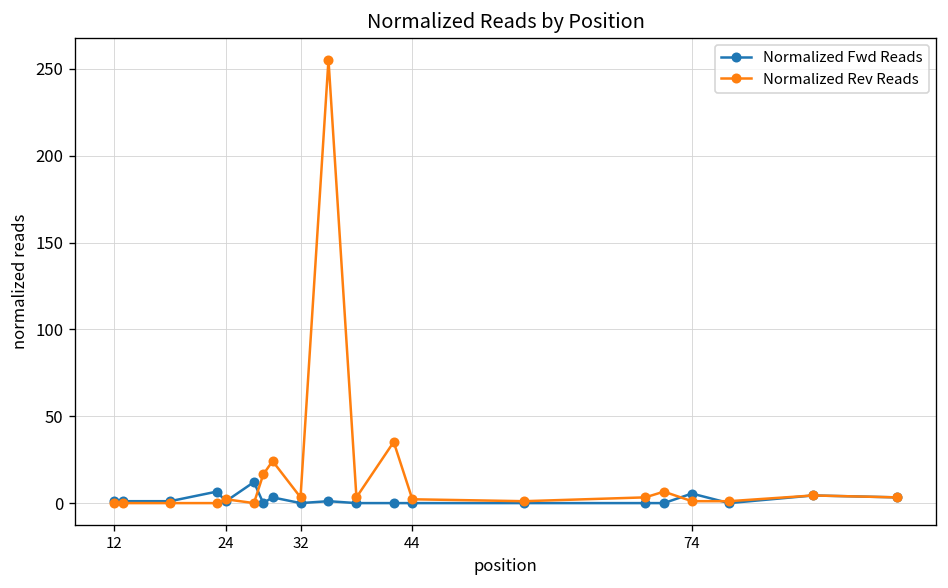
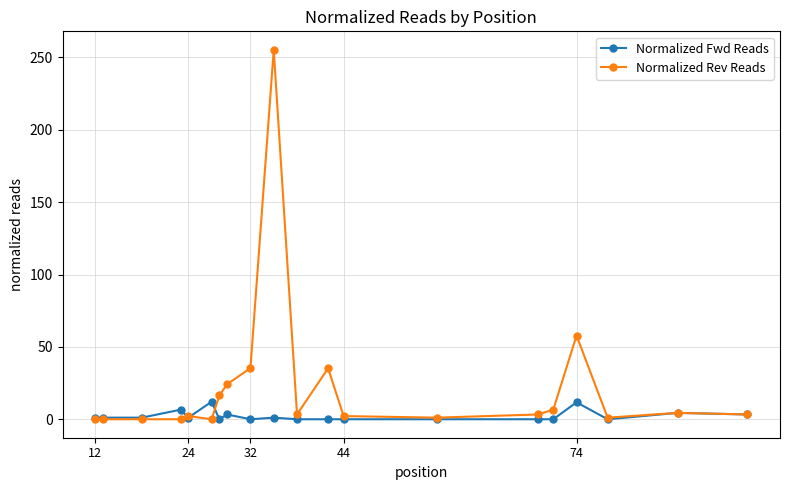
Normalized Rev Reads, 32: 3 -> 35
Normalized Fwd Reads, 74: 6 -> 12
Normalized Rev Reads, 74: 1 -> 58
